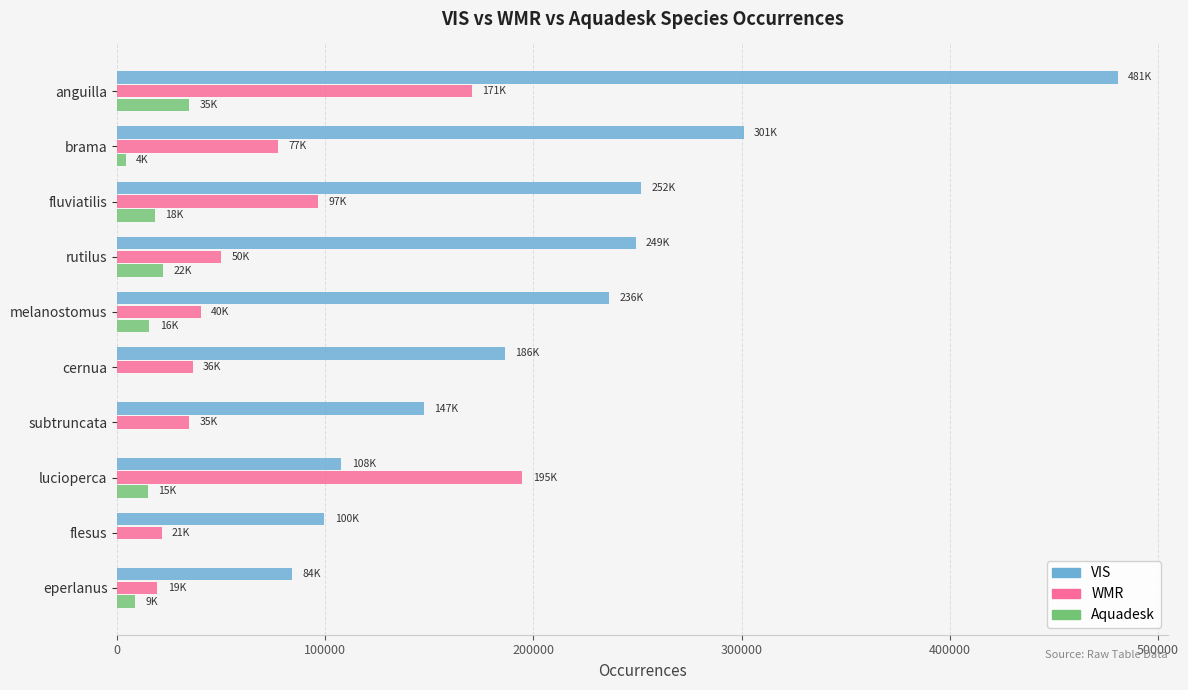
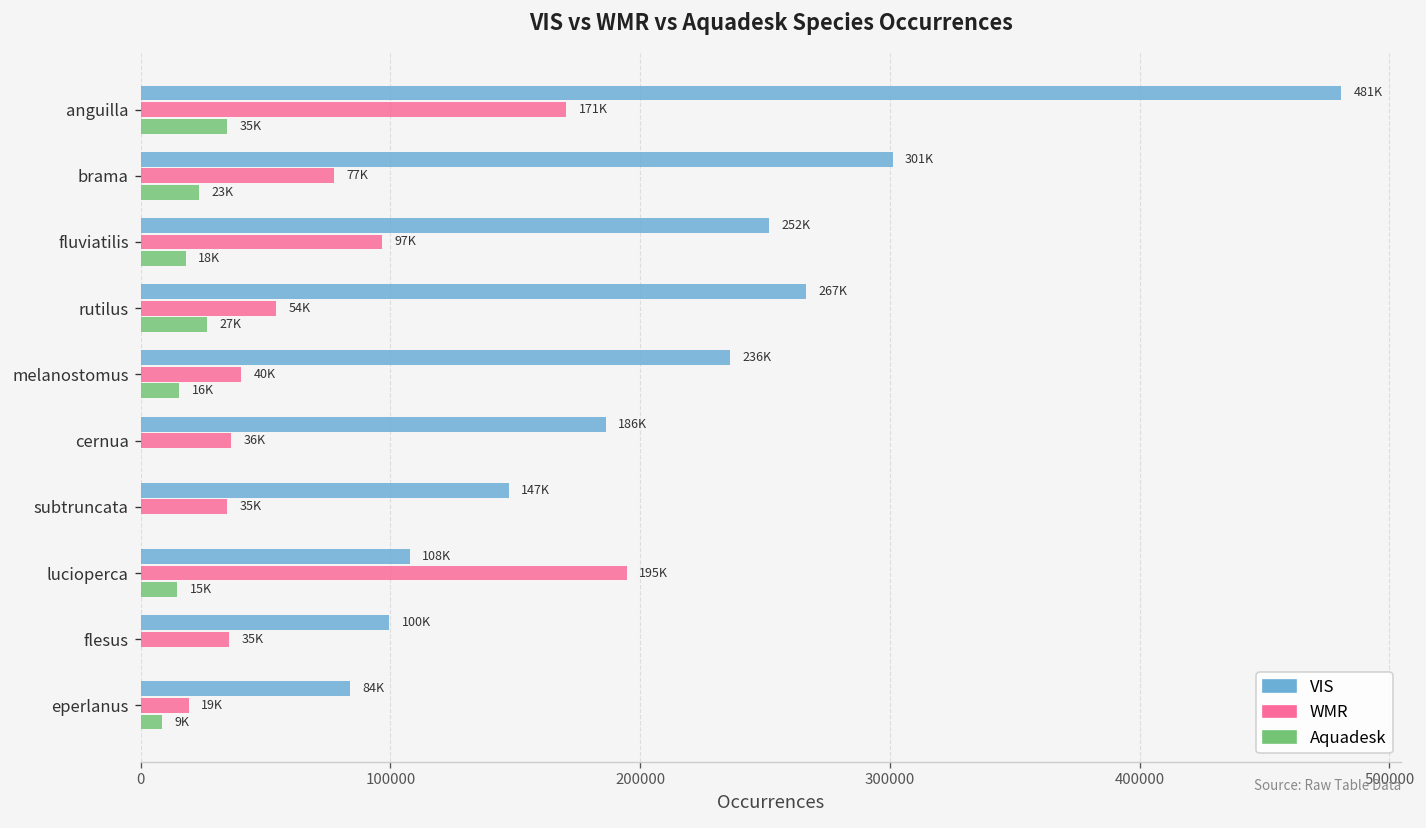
Aquadesk, brama: 4K -> 23K
VIS, rutilus: 249K -> 267K
WMR, rutilus: 50K -> 54K
Aquadesk, rutilus: 22K -> 27K
WMR, flesus: 21K -> 35K
